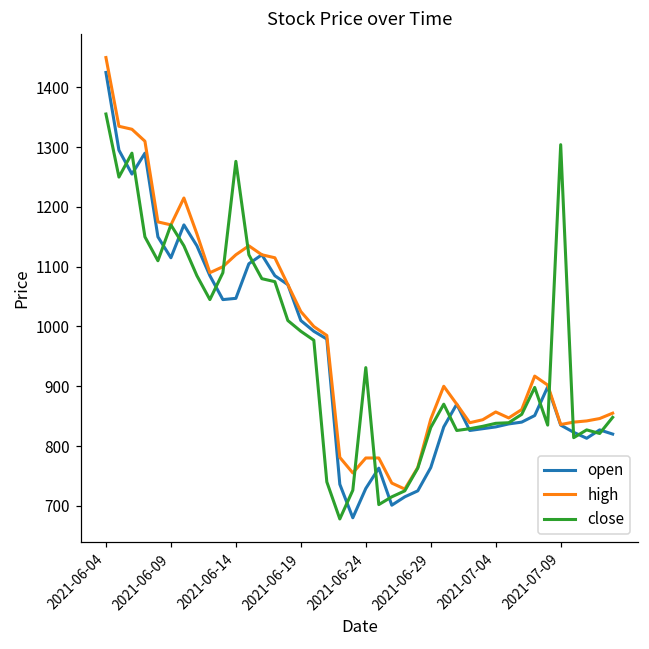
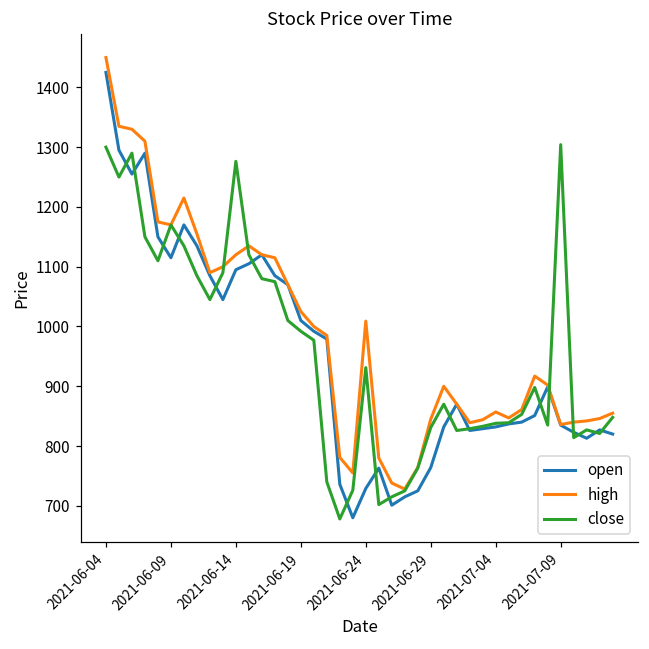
close, 2021-06-04: 1360 -> 1300
open, 2021-06-14: 1050 -> 1100
high, 2021-06-24: 780 -> 1010
